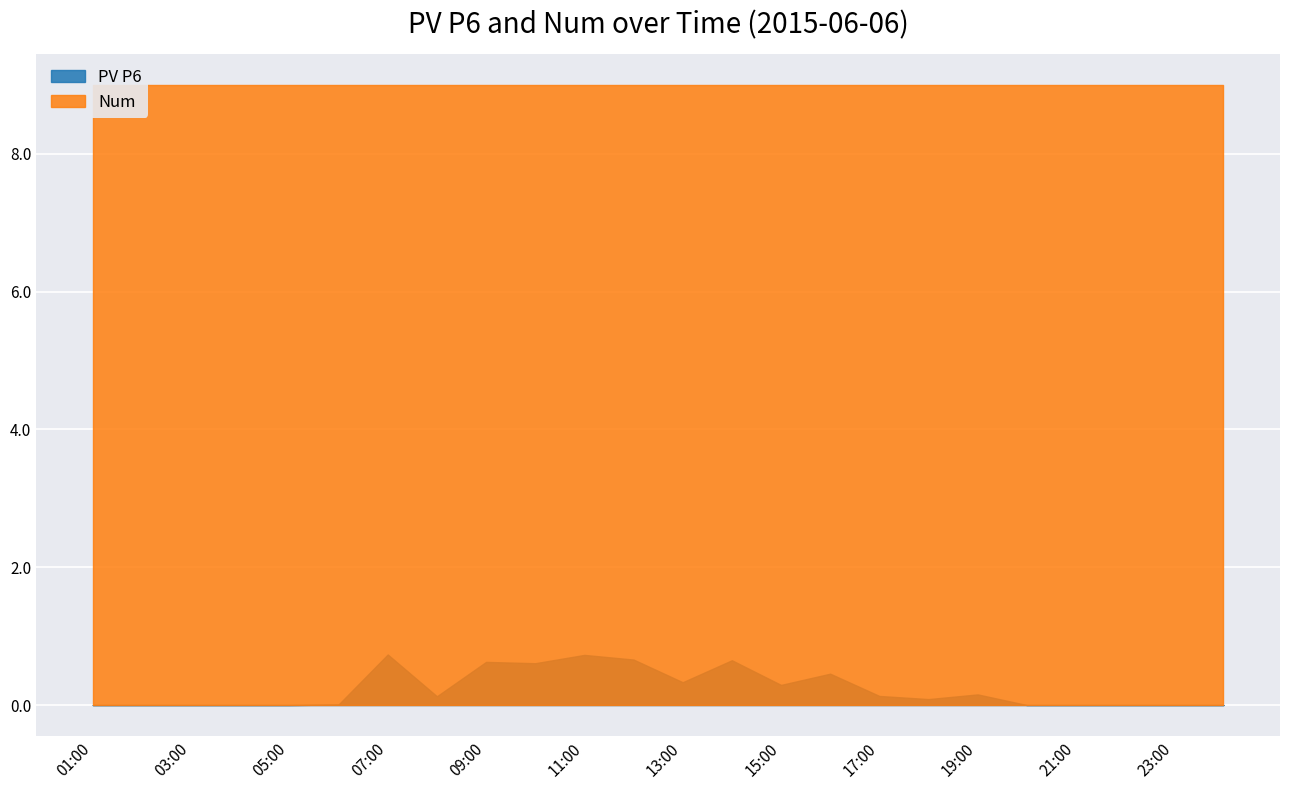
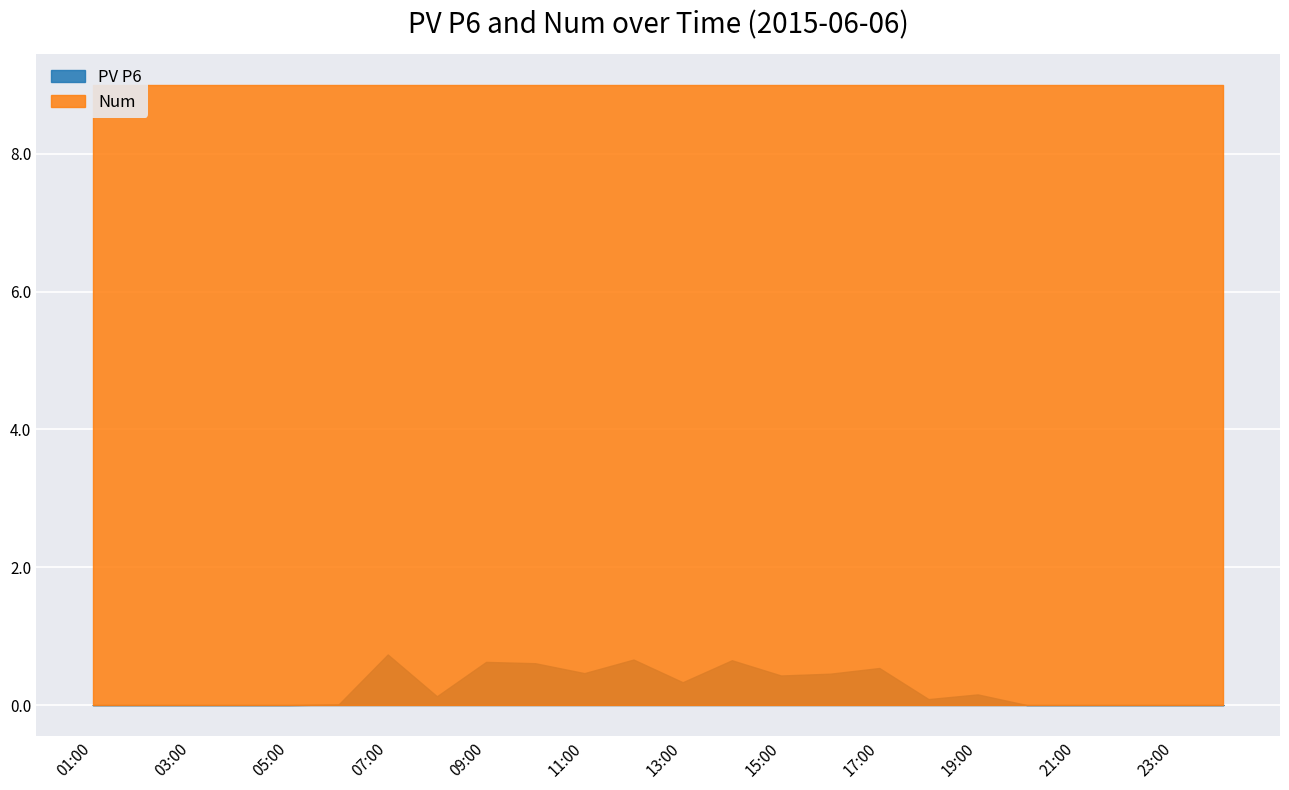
PV P6, 11:00: 0.7 -> 0.5
PV P6, 15:00: 0.3 -> 0.4
PV P6, 17:00: 0.1 -> 0.5
